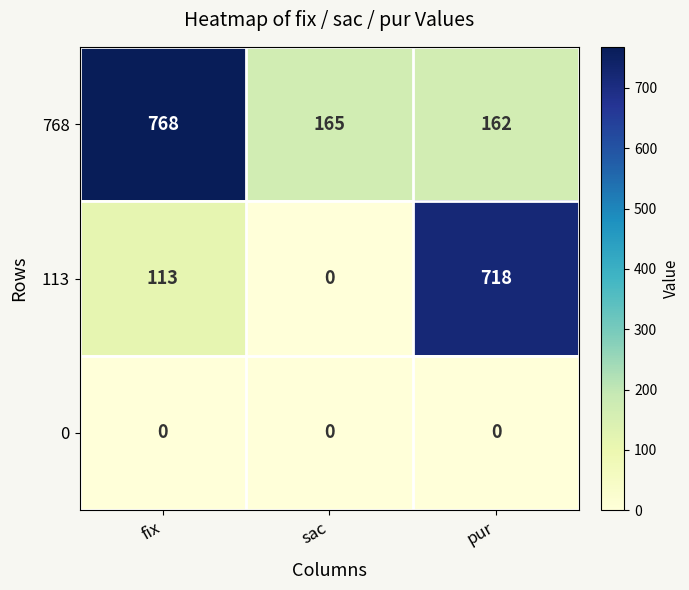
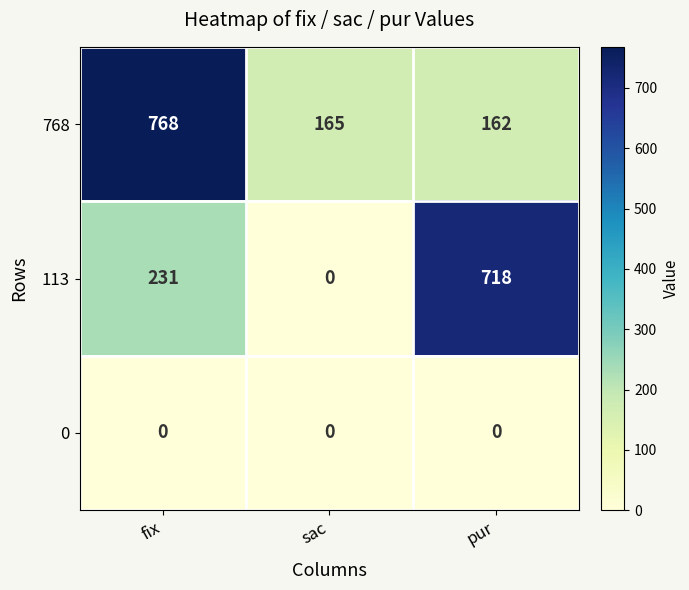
113, fix: 113 -> 231
